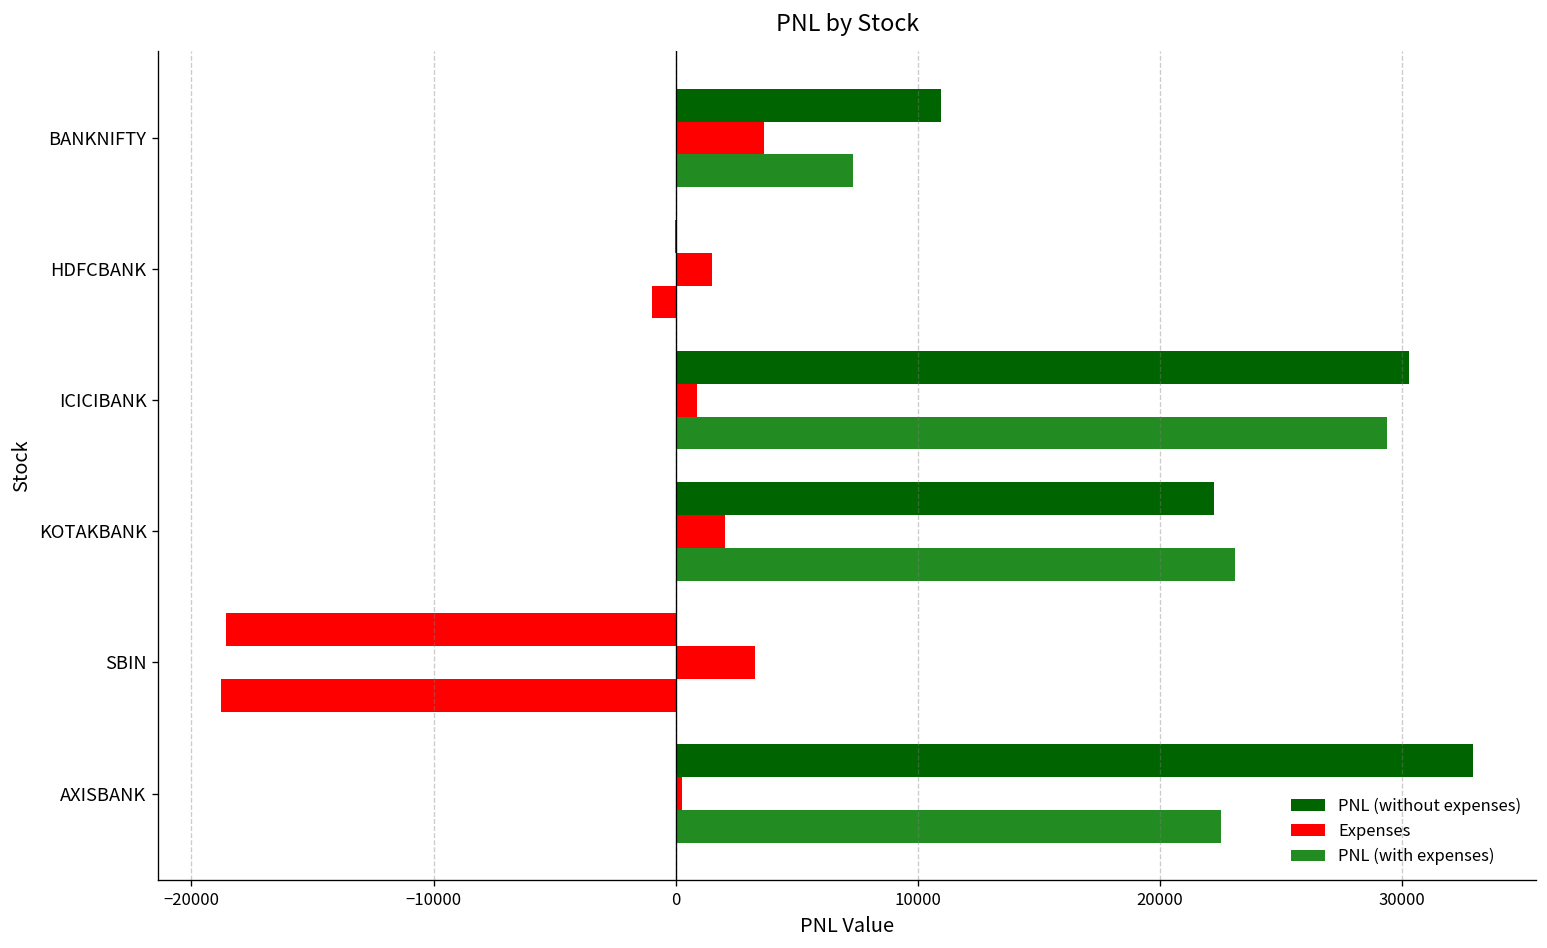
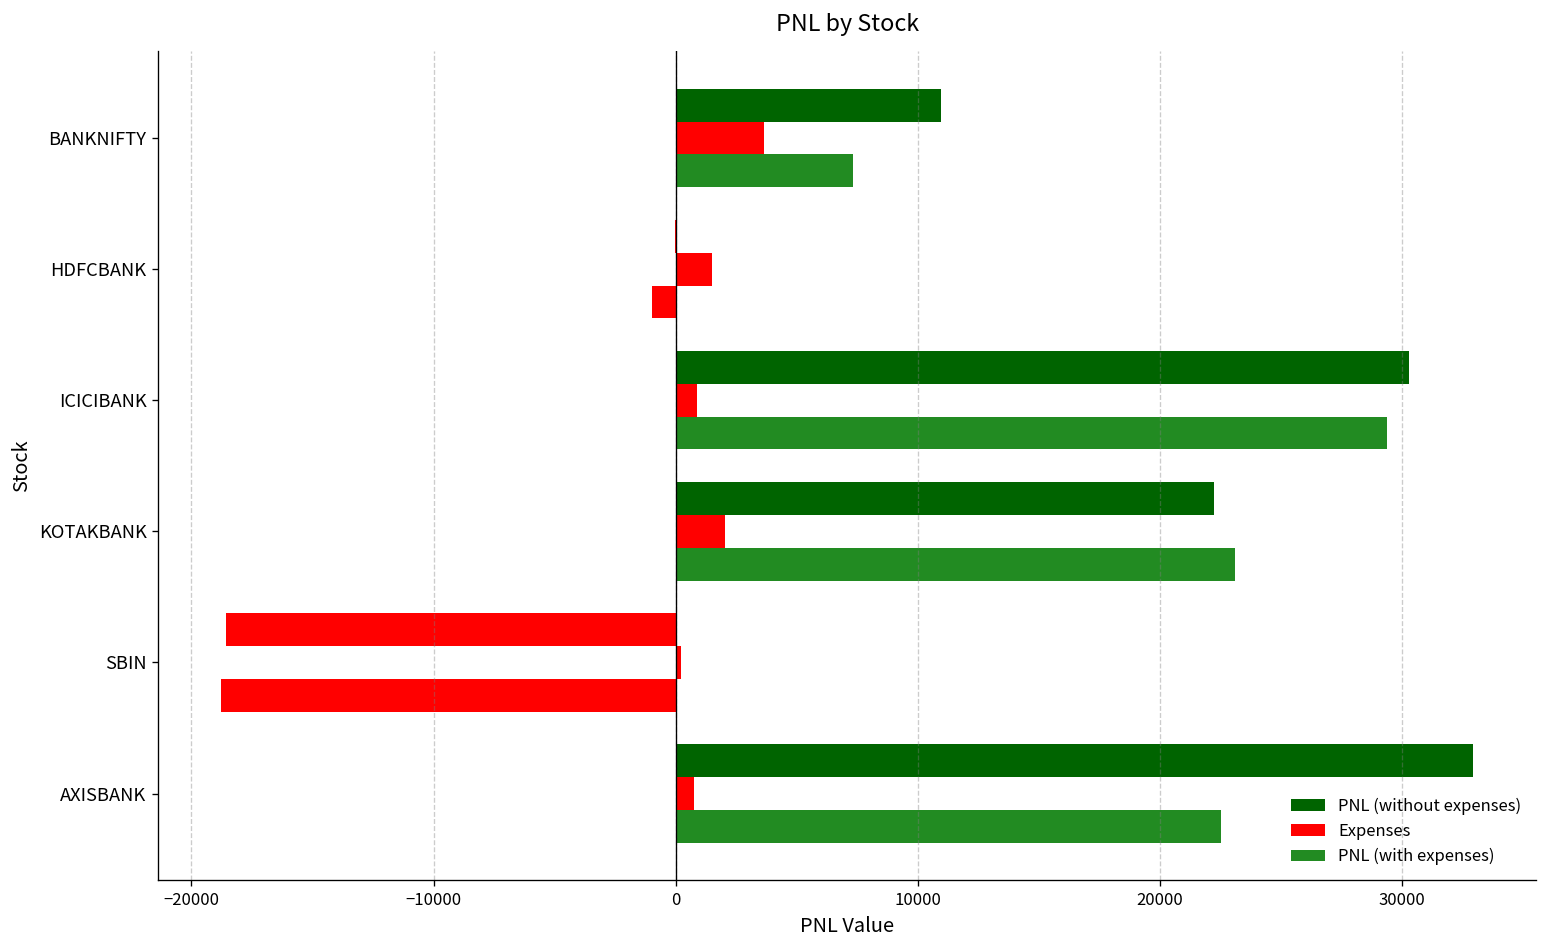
Expenses, SBIN: 3300 -> 200
Expenses, AXISBANK: 300 -> 800
